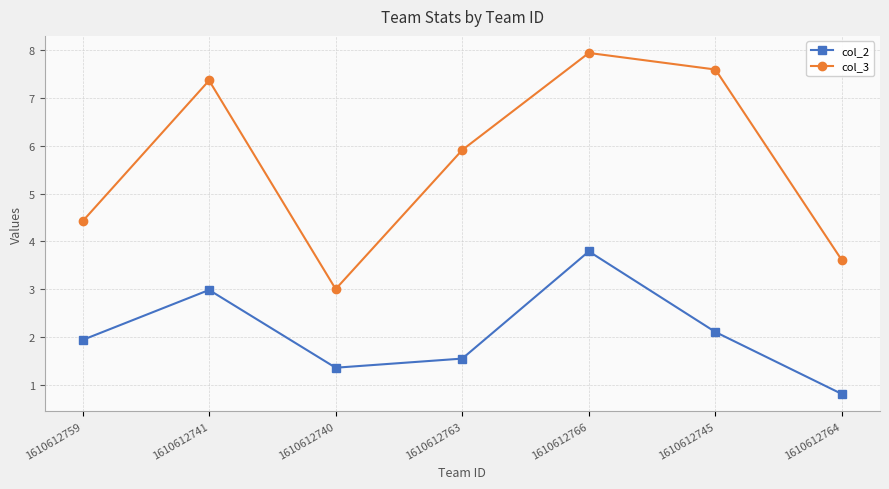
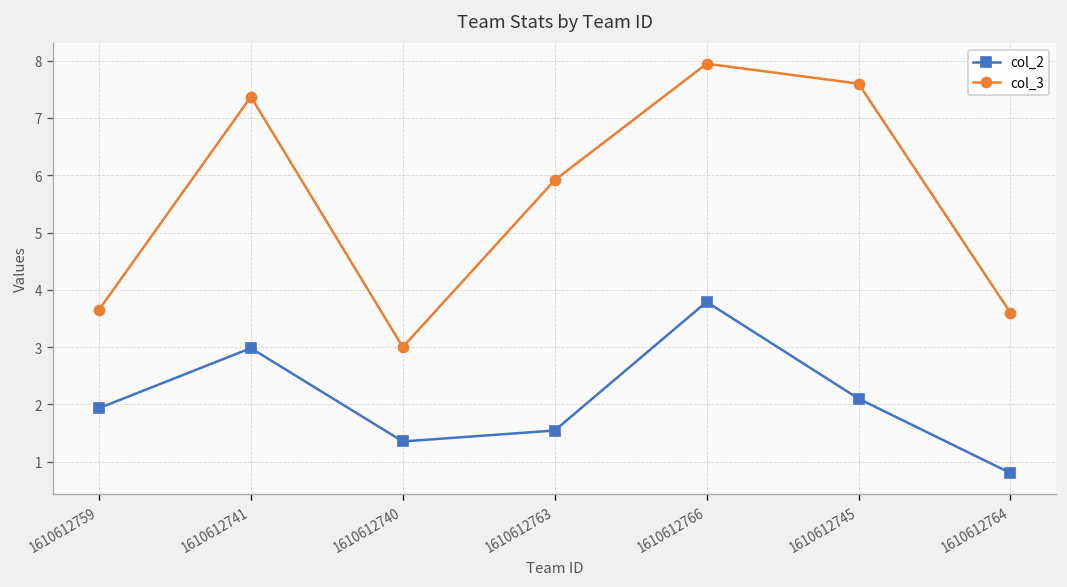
col_3, 1610612759: 4.4 -> 3.7
